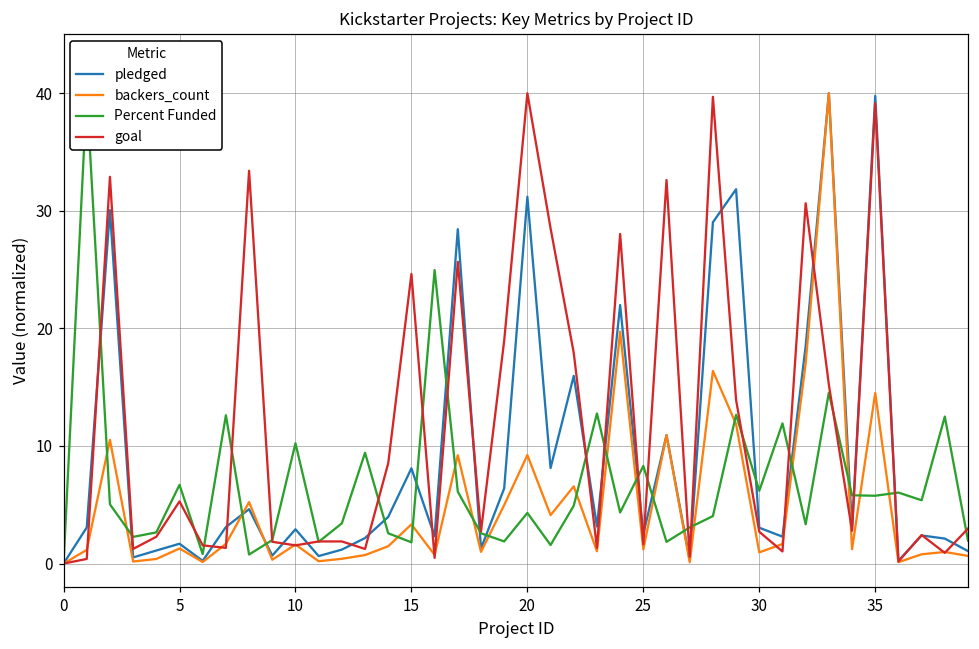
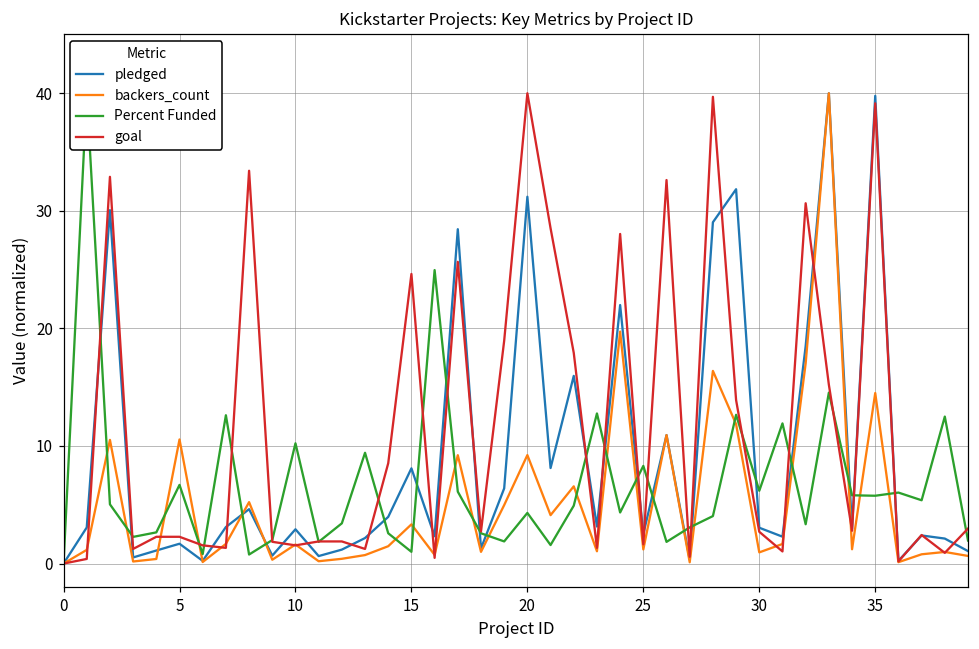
backers_count, 5: 1.3 -> 10.6
goal, 5: 5.3 -> 2.3
Percent Funded, 15: 1.8 -> 1.0
